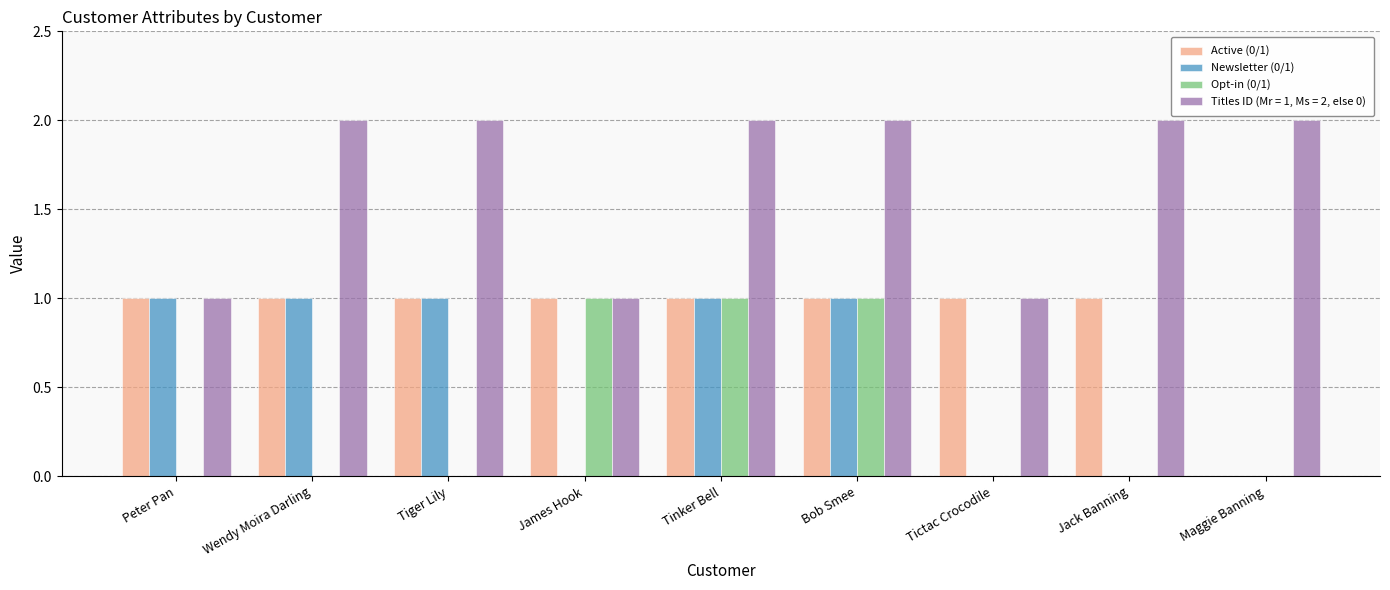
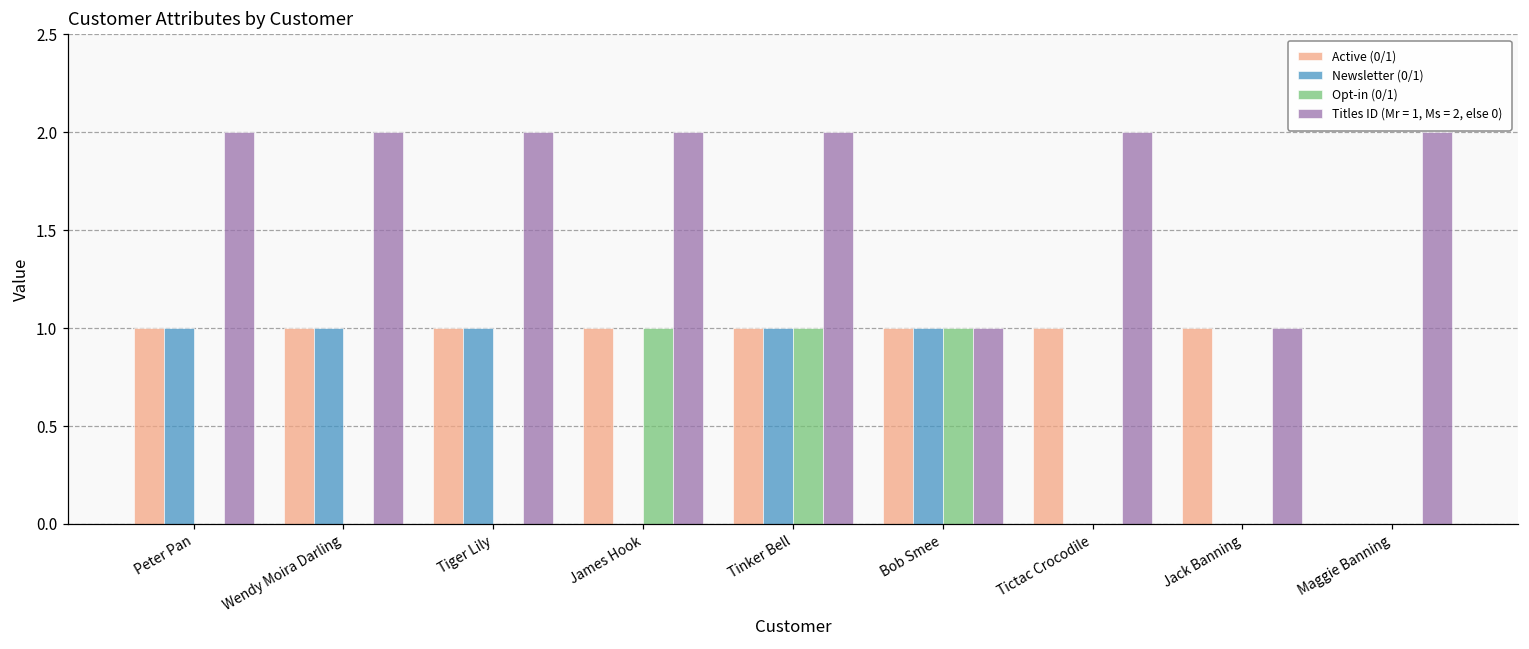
Titles ID (Mr = 1, Ms = 2, else 0), Peter Pan: 1 -> 2
Titles ID (Mr = 1, Ms = 2, else 0), James Hook: 1 -> 2
Titles ID (Mr = 1, Ms = 2, else 0), Bob Smee: 2 -> 1
Titles ID (Mr = 1, Ms = 2, else 0), Tictac Crocodile: 1 -> 2
Titles ID (Mr = 1, Ms = 2, else 0), Jack Banning: 2 -> 1
